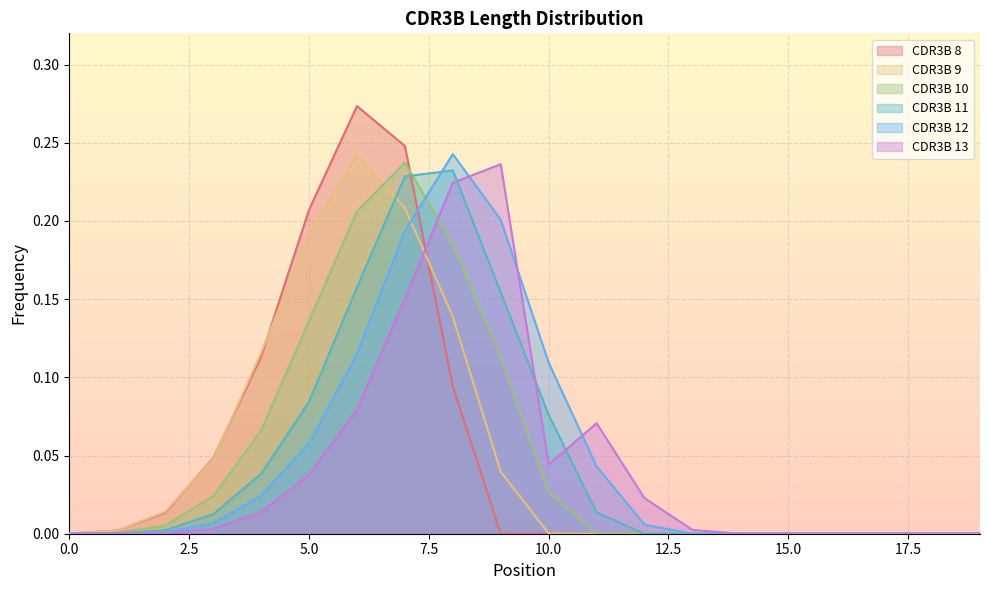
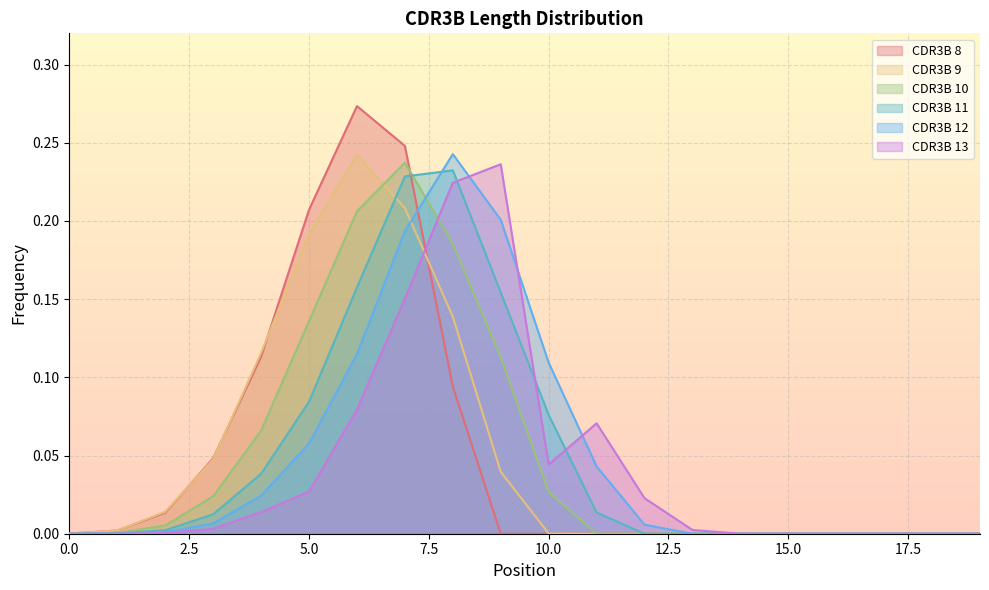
CDR3B 13, 5.0: 0.038 -> 0.027
